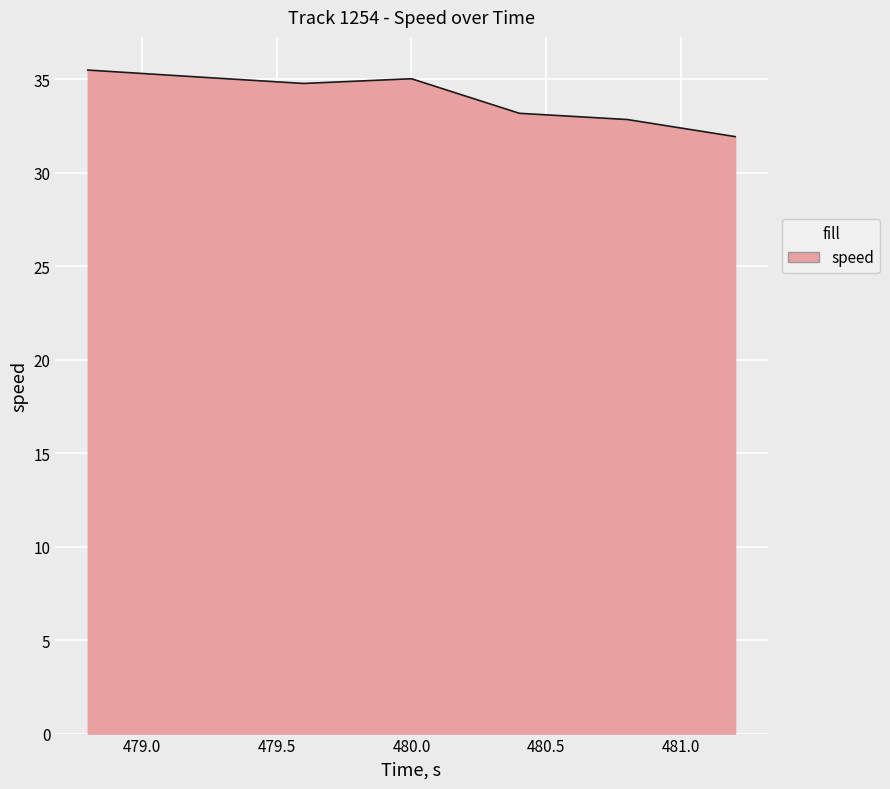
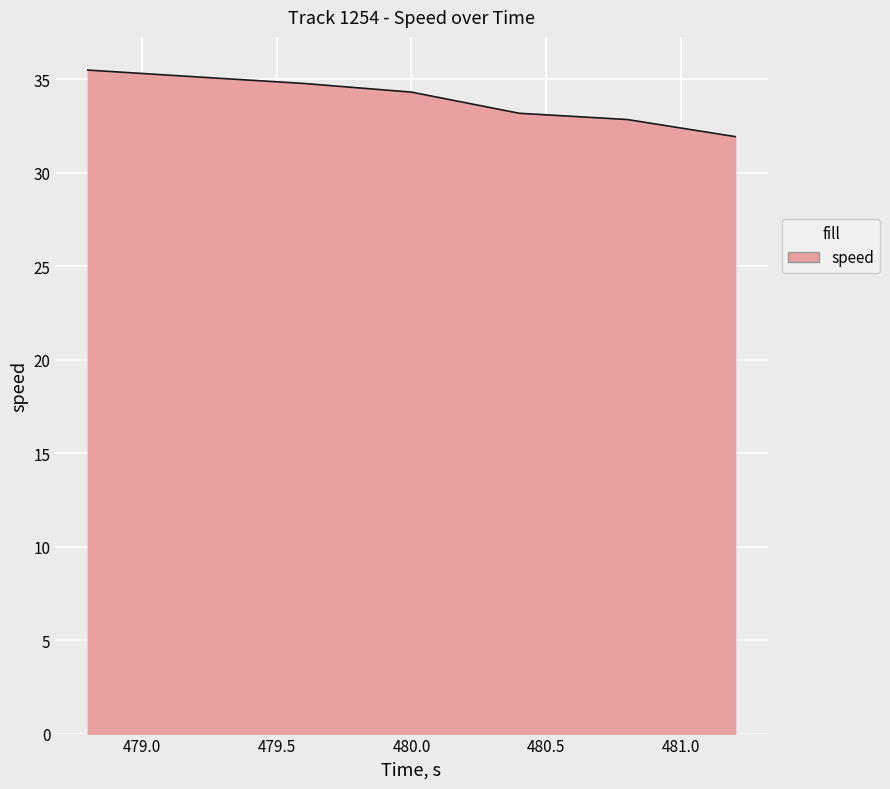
480.0: 35.0 -> 34.3
